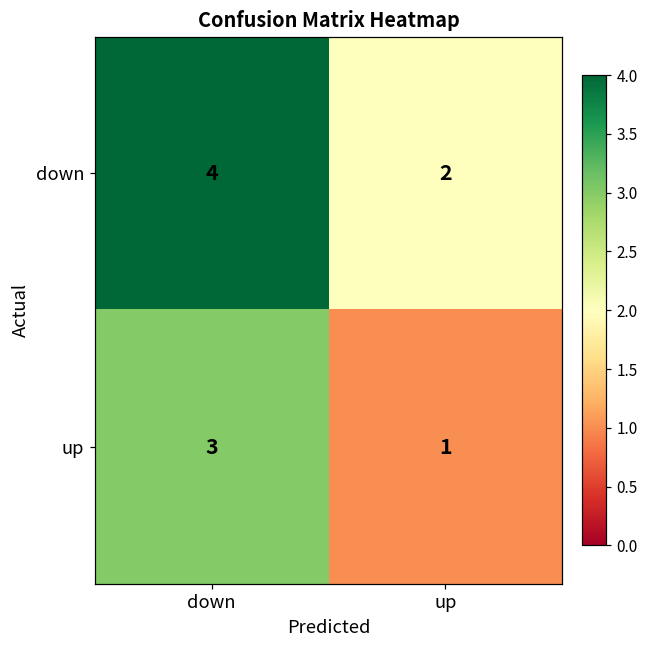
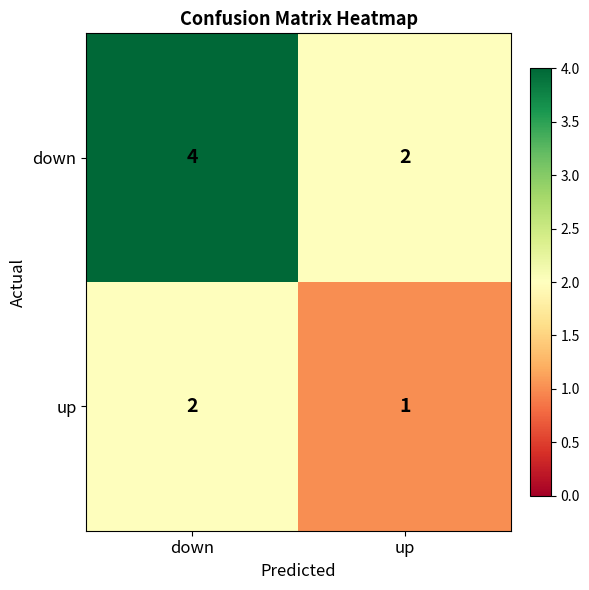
up, down: 3 -> 2
